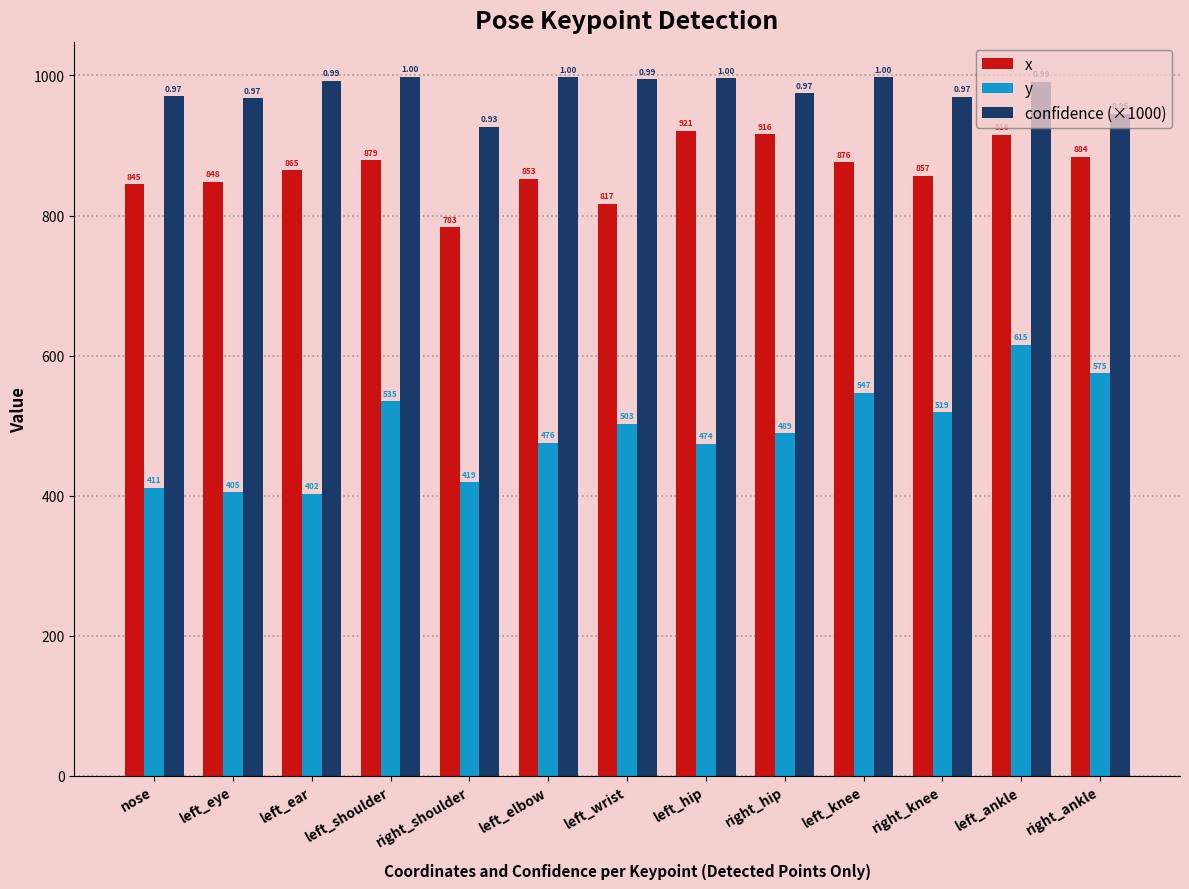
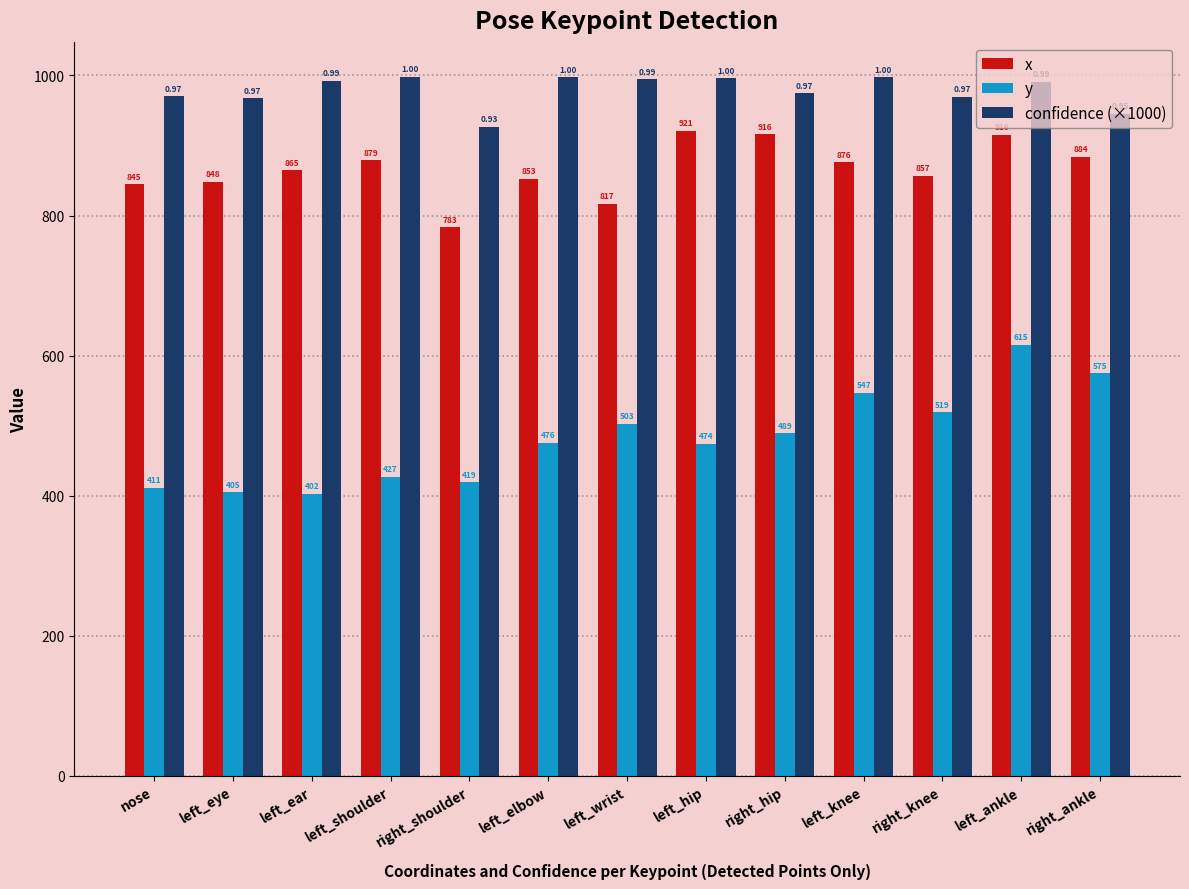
y, left_shoulder: 535 -> 427
